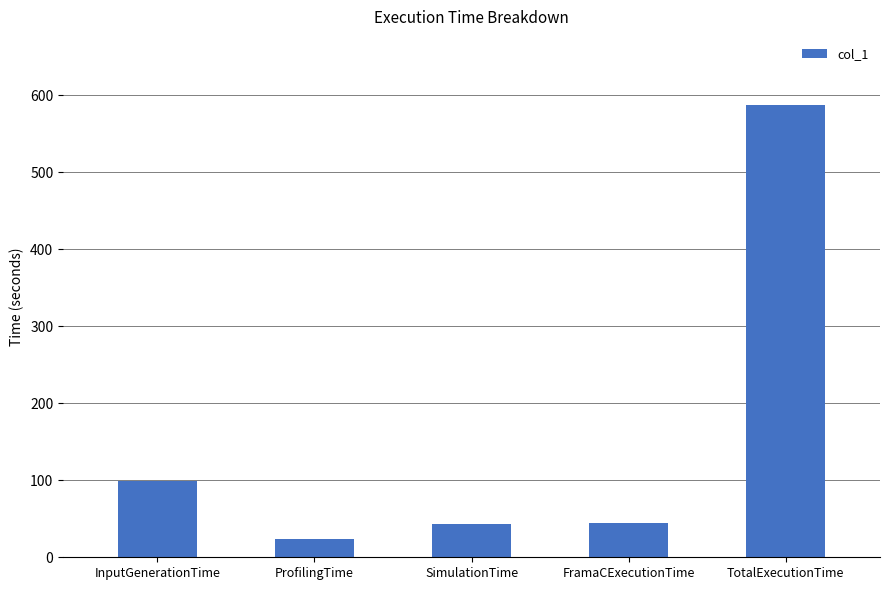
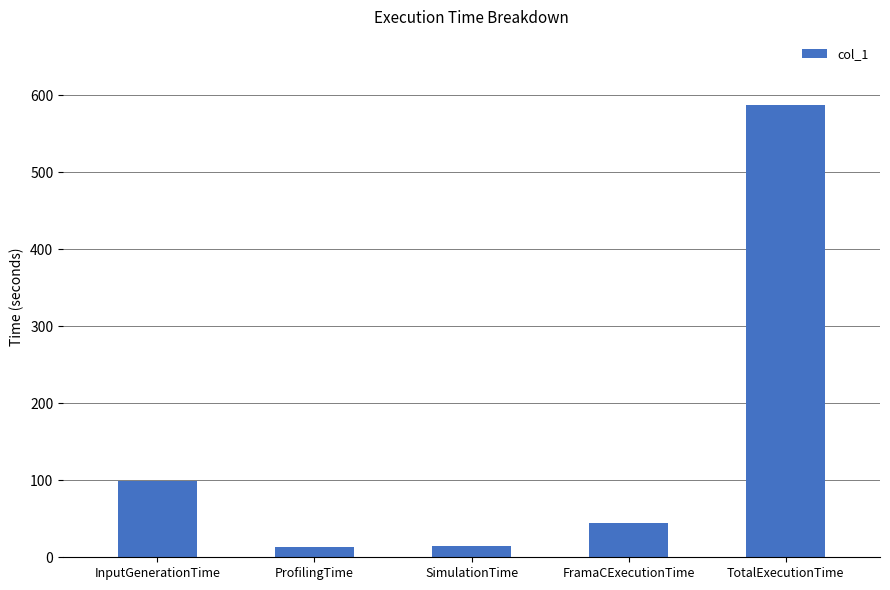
ProfilingTime: 20 -> 10
SimulationTime: 40 -> 20
